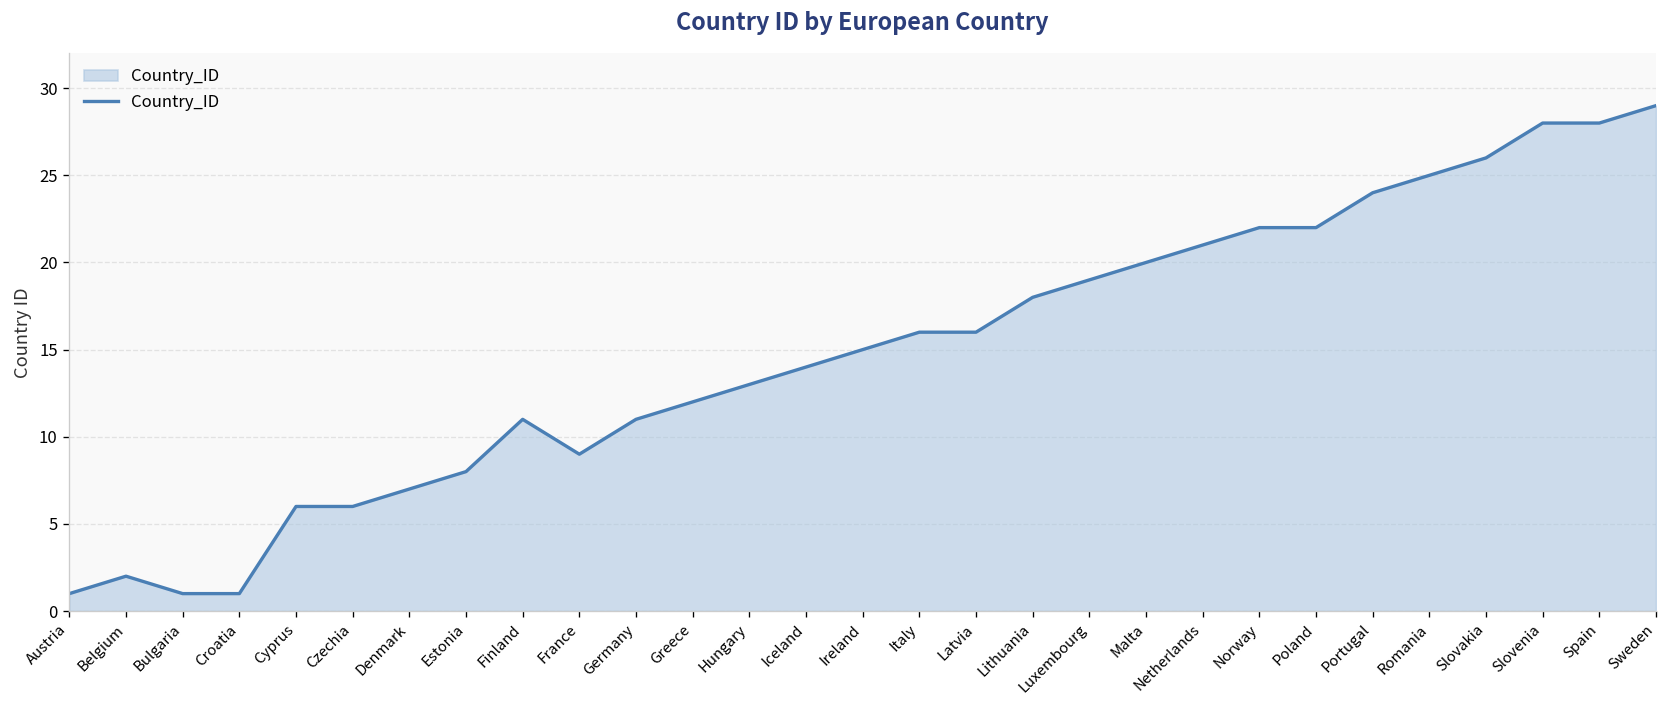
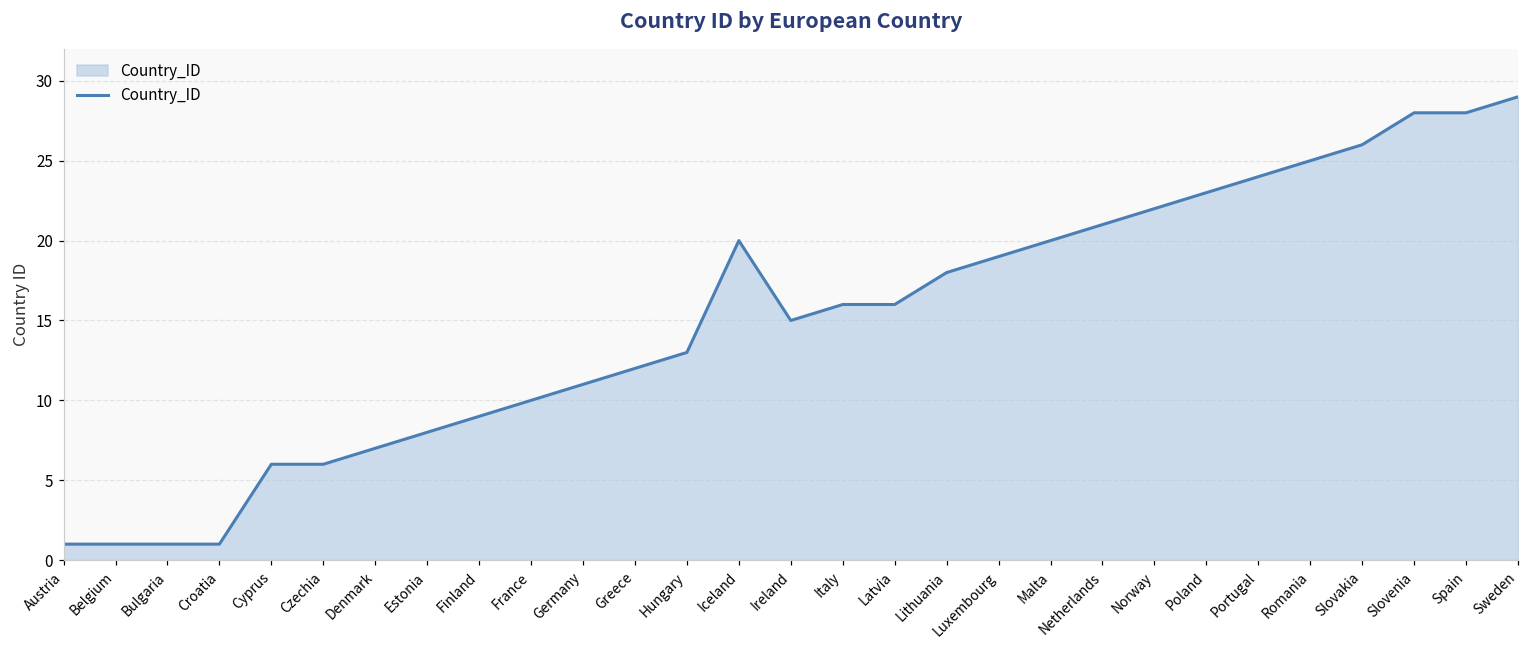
Belgium: 2 -> 1
Finland: 11 -> 9
France: 9 -> 10
Iceland: 14 -> 20
Poland: 22 -> 23
